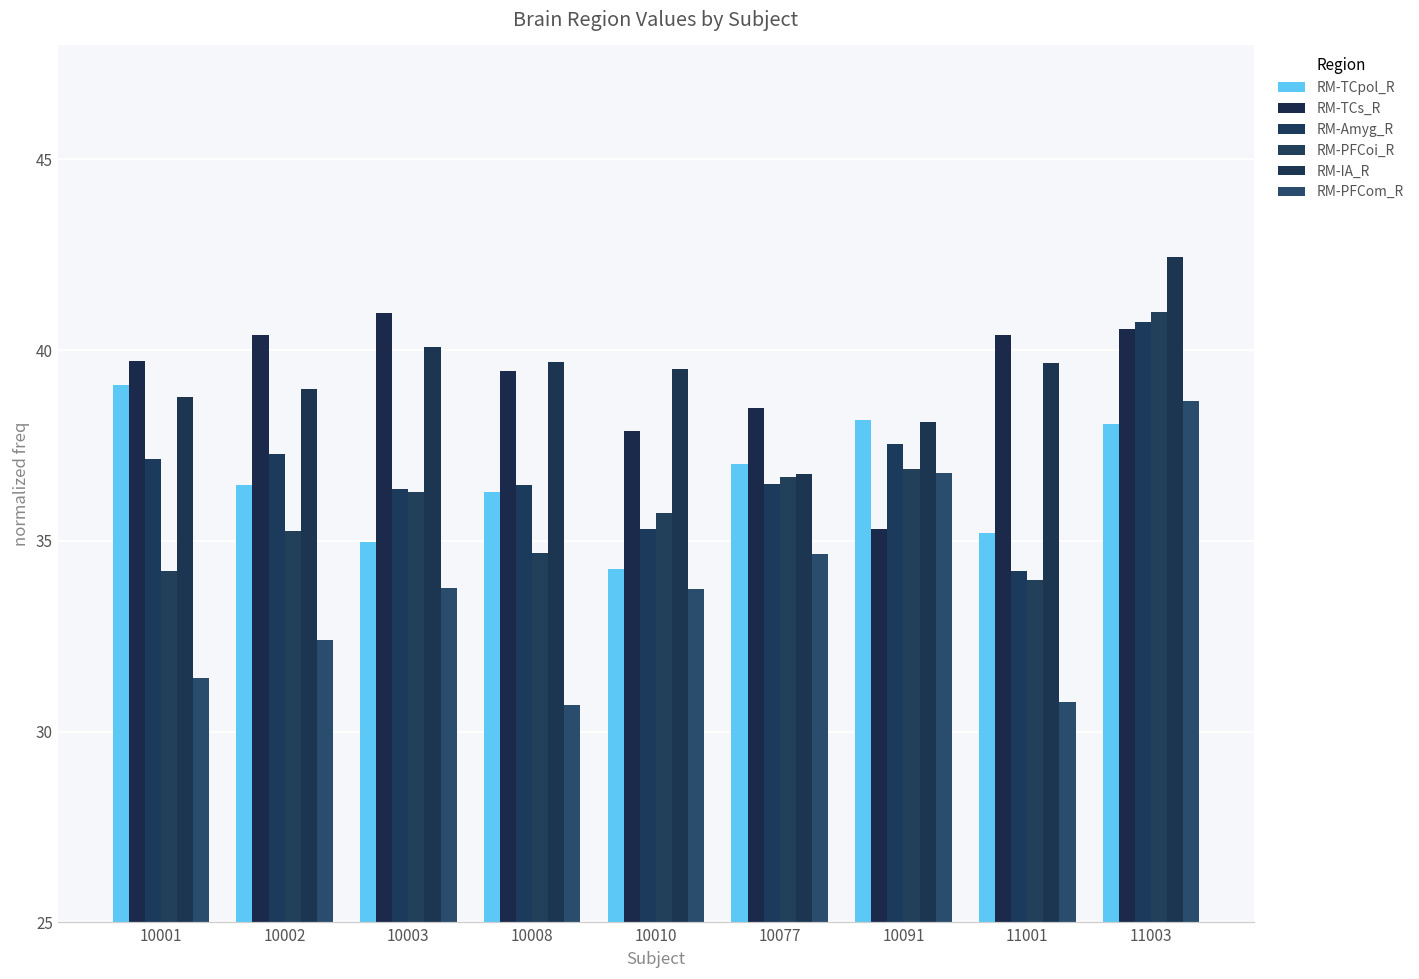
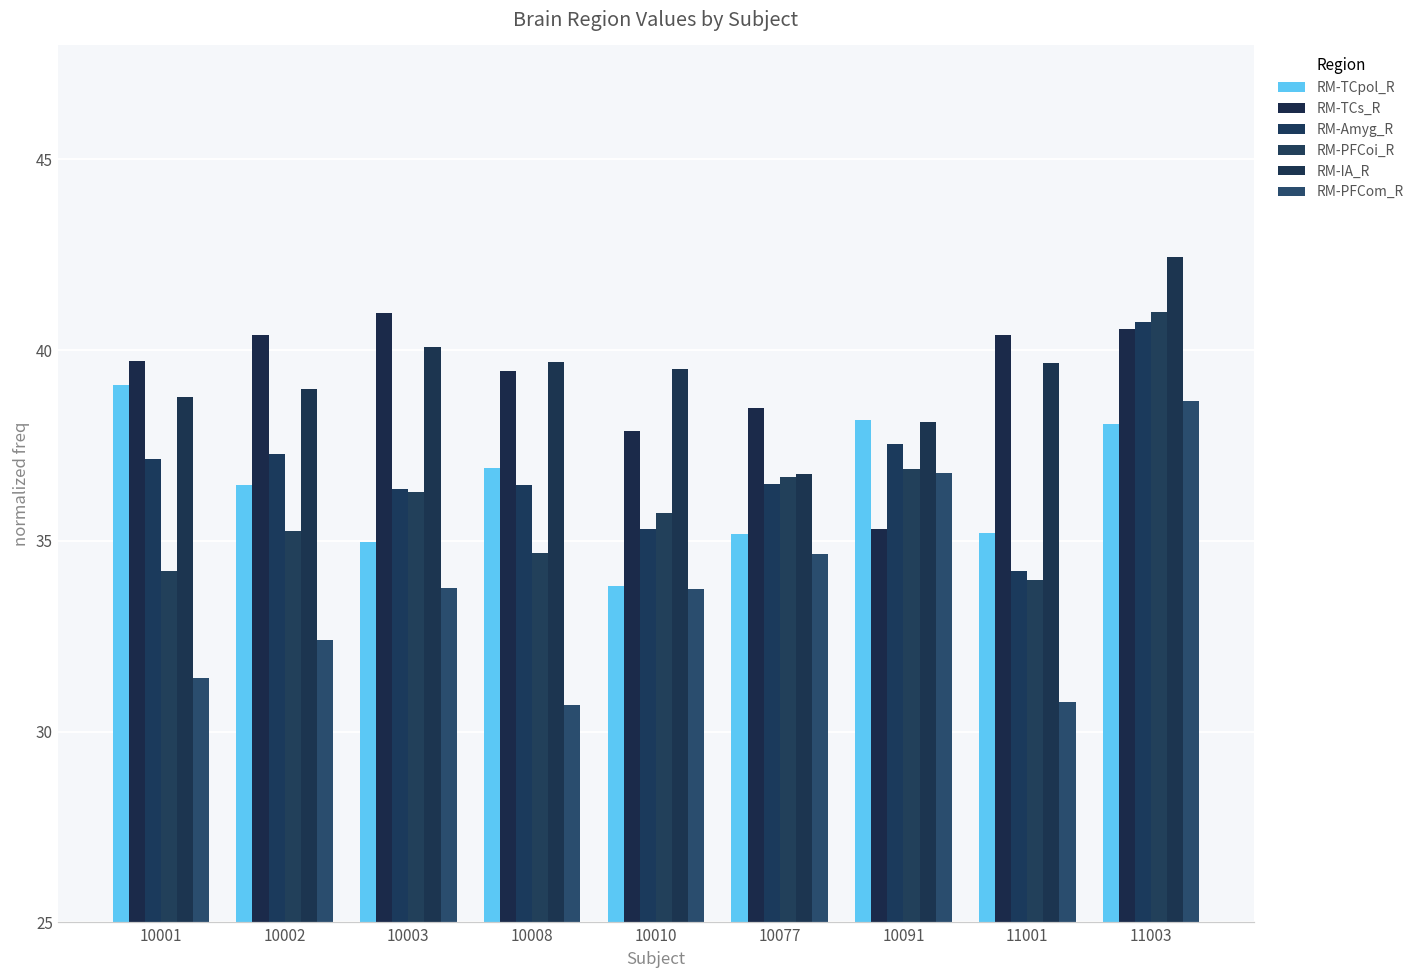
RM-TCpol_R, 10008: 36.3 -> 36.9
RM-TCpol_R, 10010: 34.3 -> 33.8
RM-TCpol_R, 10077: 37.0 -> 35.2
